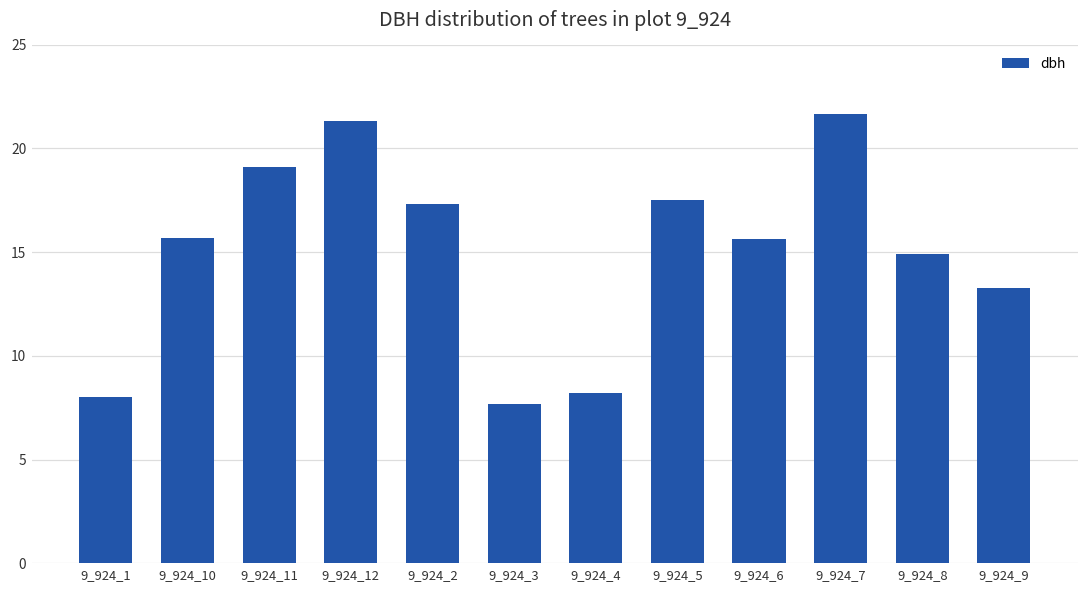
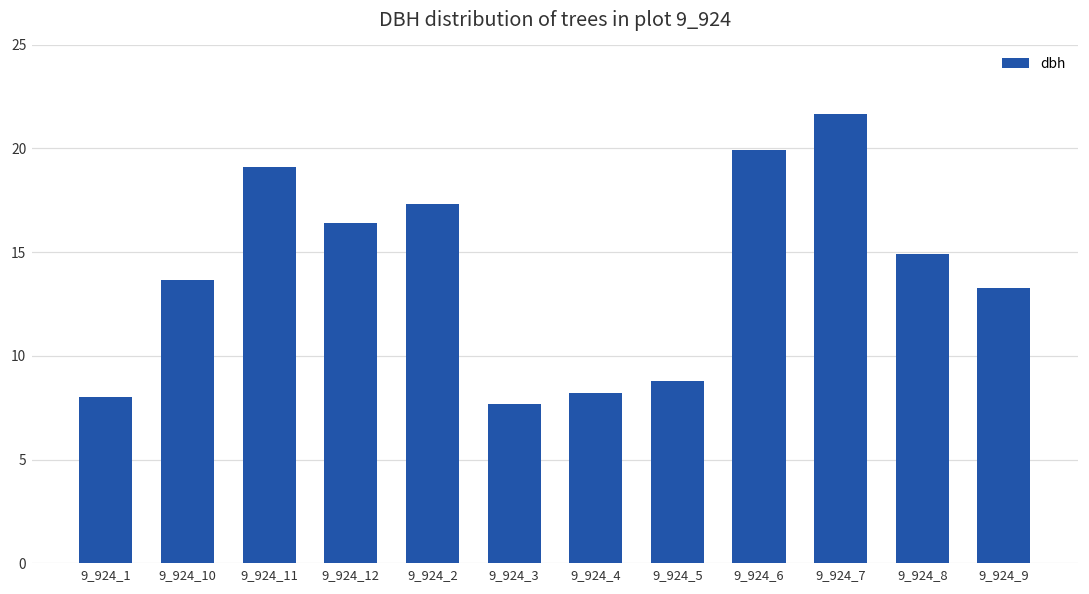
9_924_10: 15.7 -> 13.7
9_924_12: 21.3 -> 16.4
9_924_5: 17.5 -> 8.8
9_924_6: 15.7 -> 19.9
